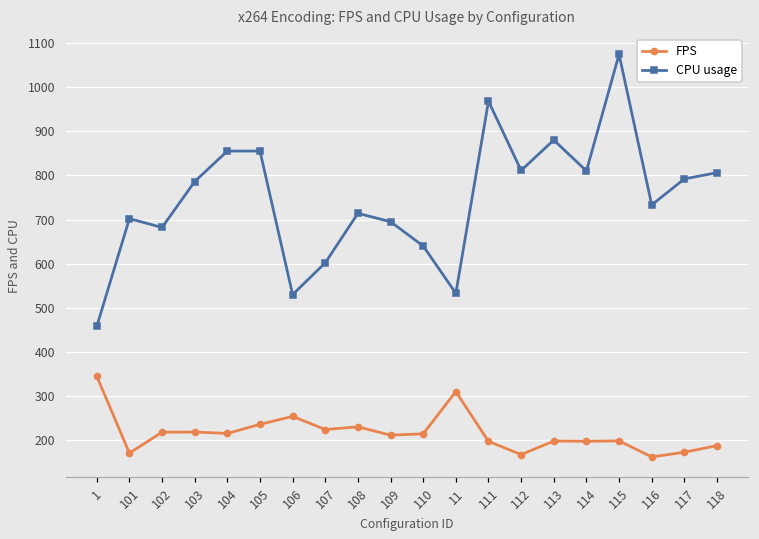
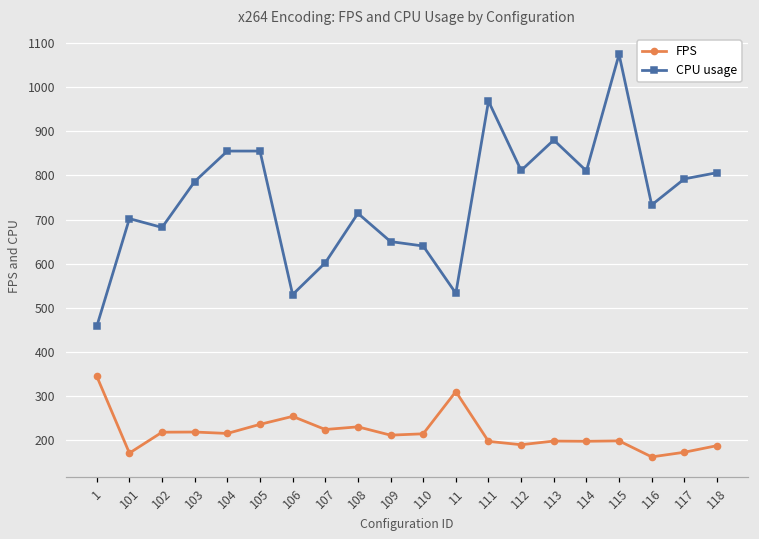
CPU usage, 109: 700 -> 650
FPS, 112: 170 -> 190
